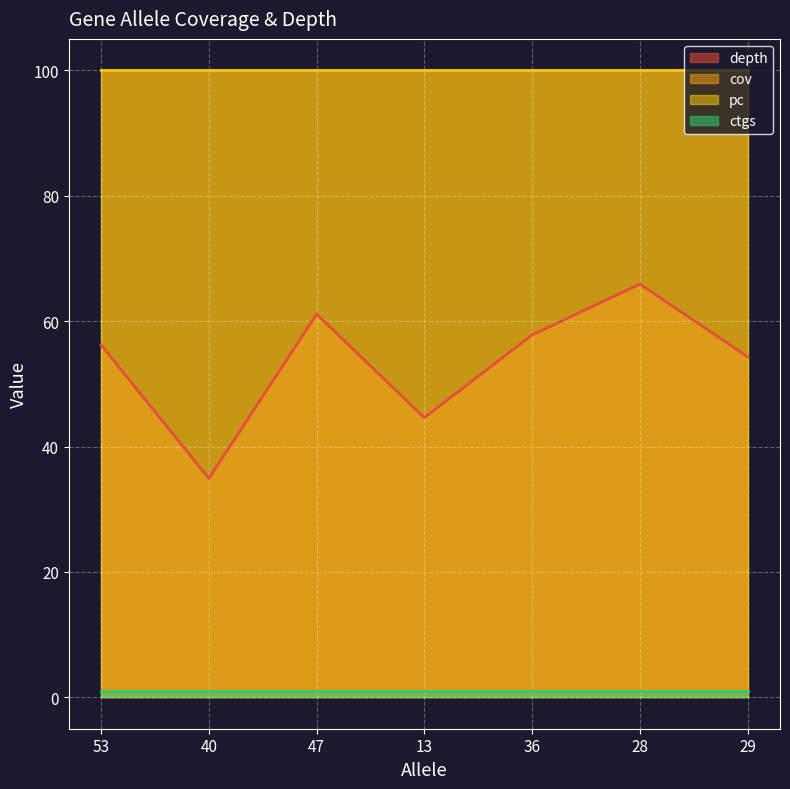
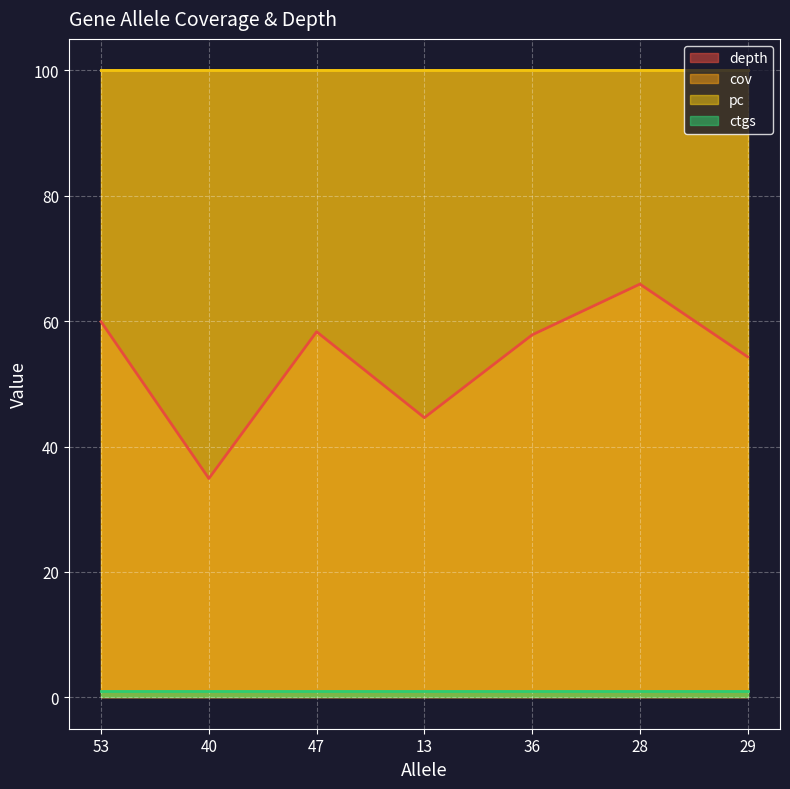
depth, 53: 56 -> 60
depth, 47: 61 -> 58
